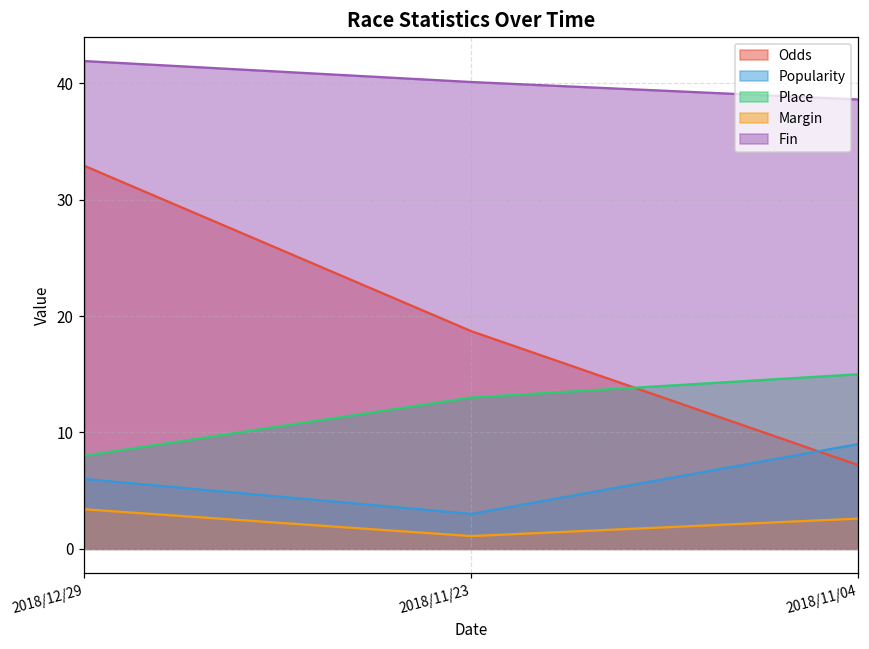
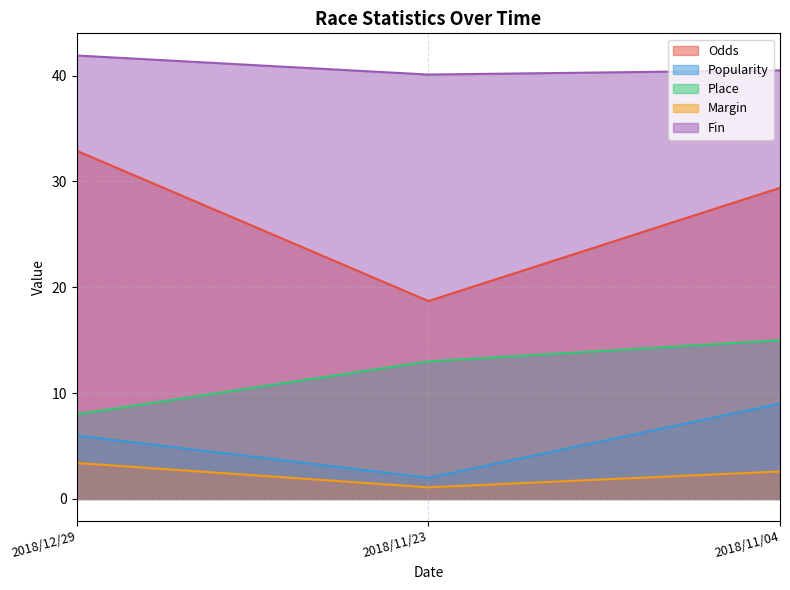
Popularity, 2018/11/23: 3 -> 2
Odds, 2018/11/04: 7.2 -> 29.4
Fin, 2018/11/04: 38.6 -> 40.5
